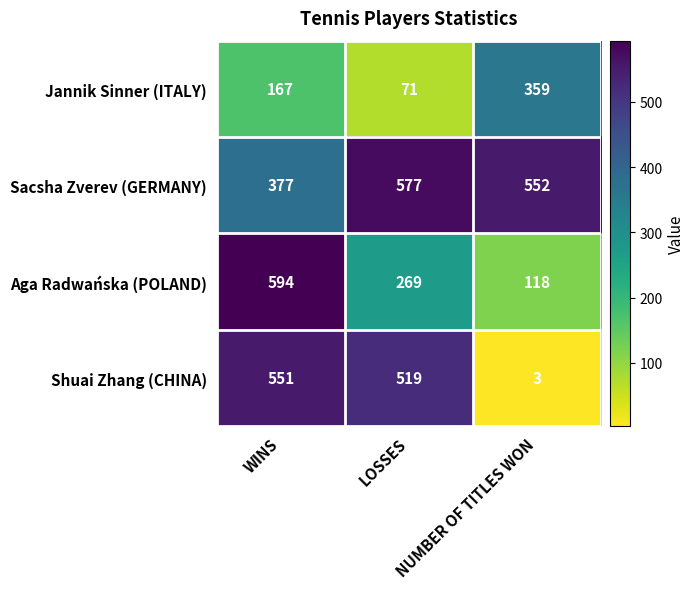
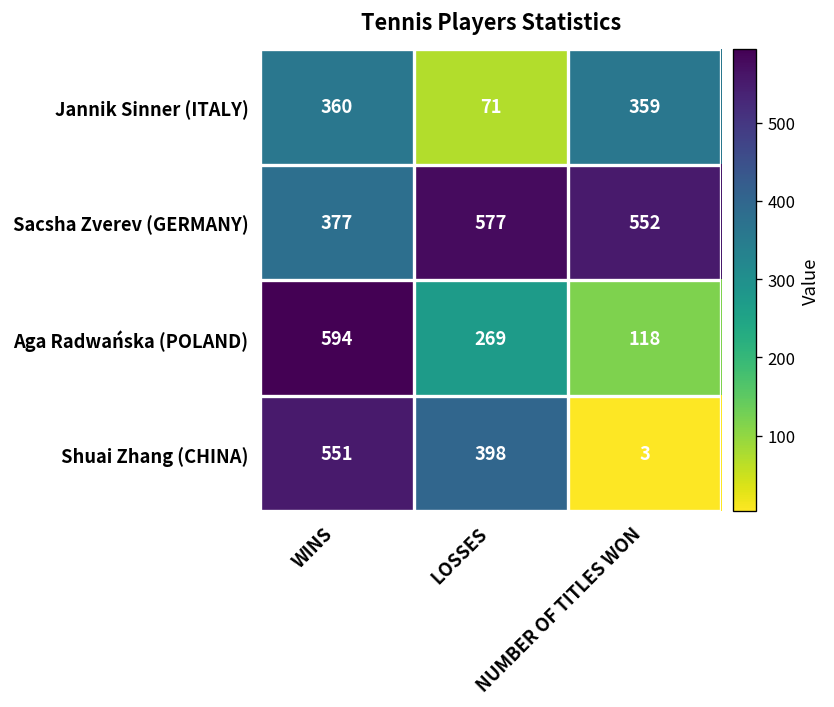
Jannik Sinner (ITALY), WINS: 167 -> 360
Shuai Zhang (CHINA), LOSSES: 519 -> 398
